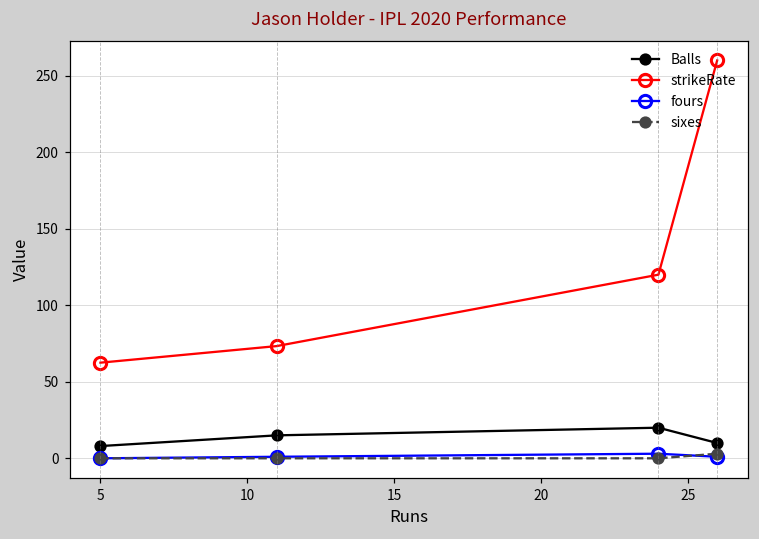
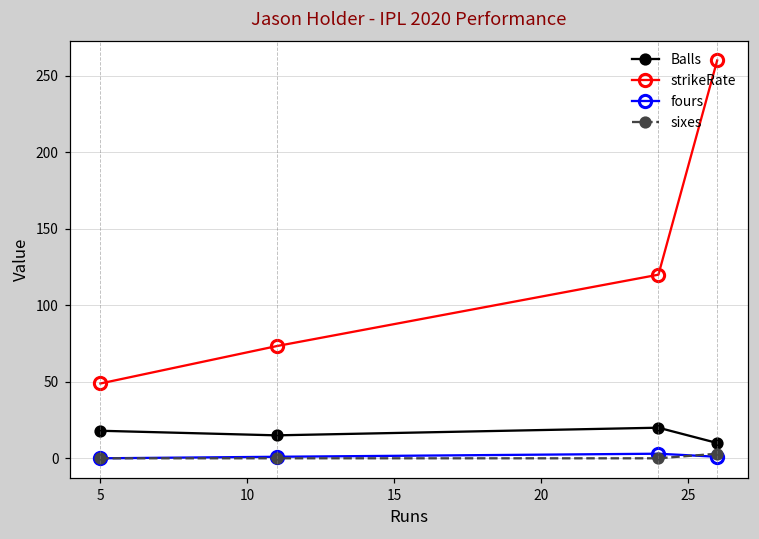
Balls, 5: 8 -> 18
strikeRate, 5: 63 -> 49
